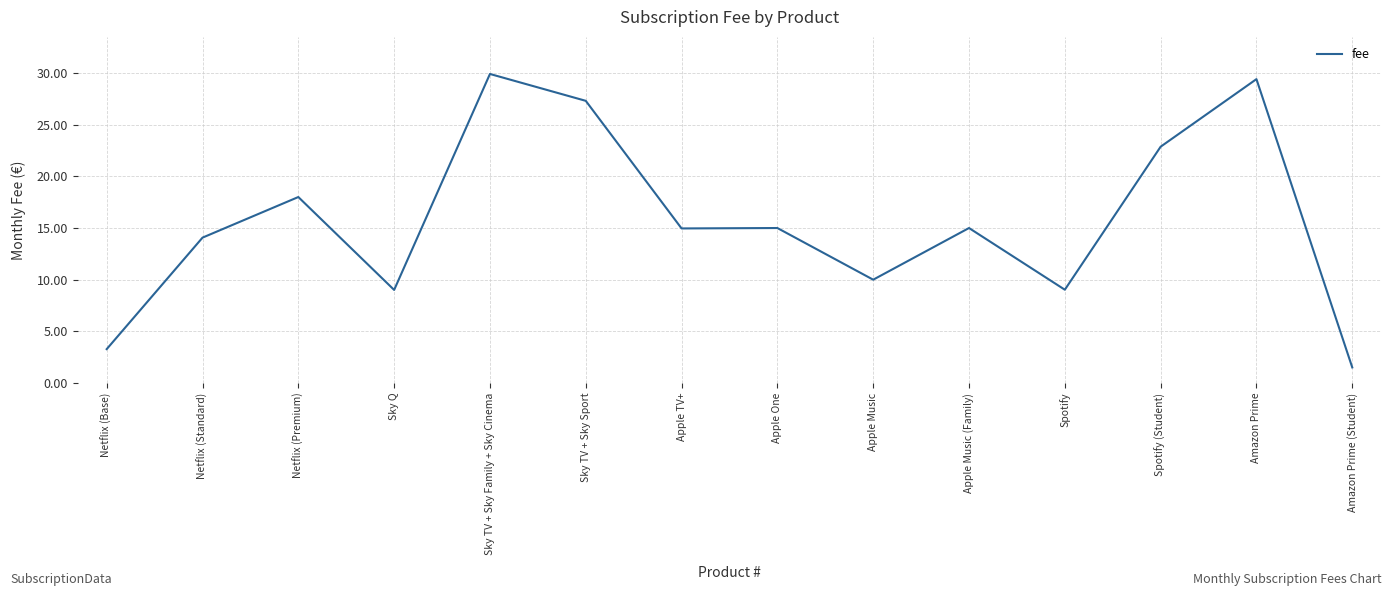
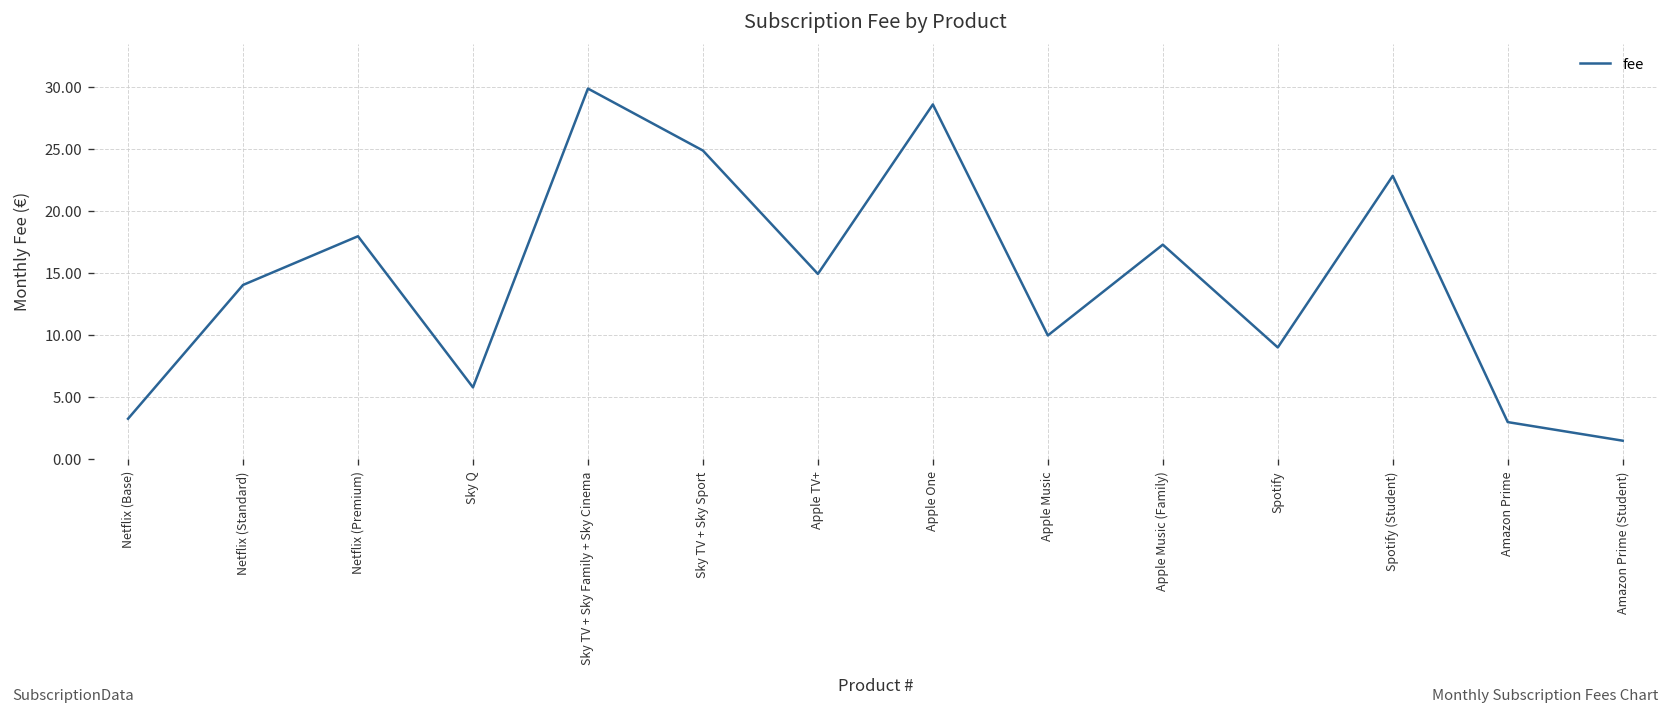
Sky Q: 9.0 -> 5.8
Sky TV + Sky Sport: 27.3 -> 24.9
Apple One: 15.0 -> 28.6
Apple Music (Family): 15.0 -> 17.3
Amazon Prime: 29.4 -> 3.0
